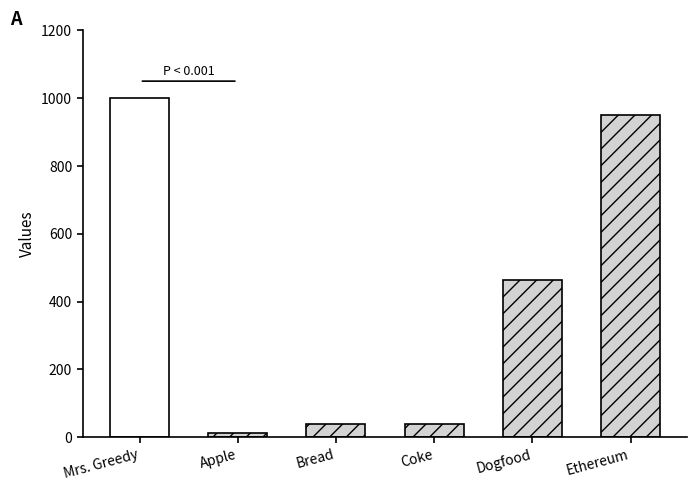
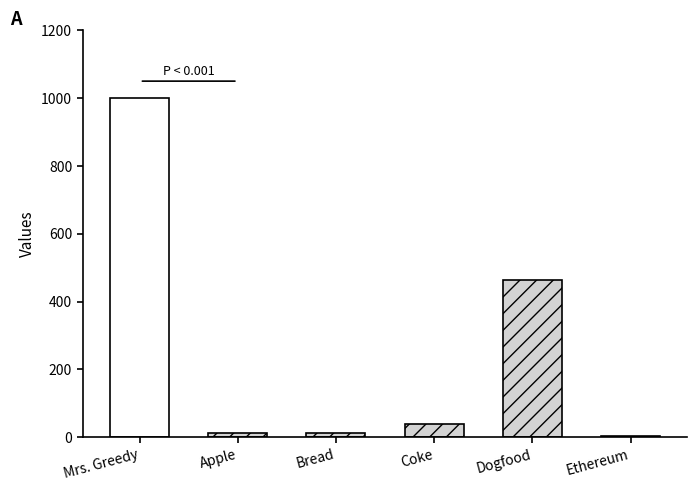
Bread: 40 -> 10
Ethereum: 950 -> 0
